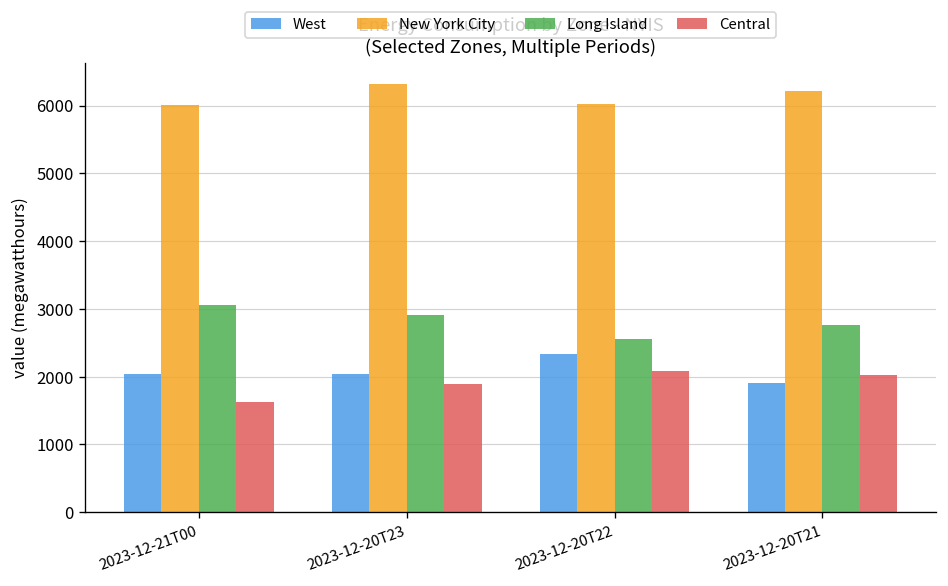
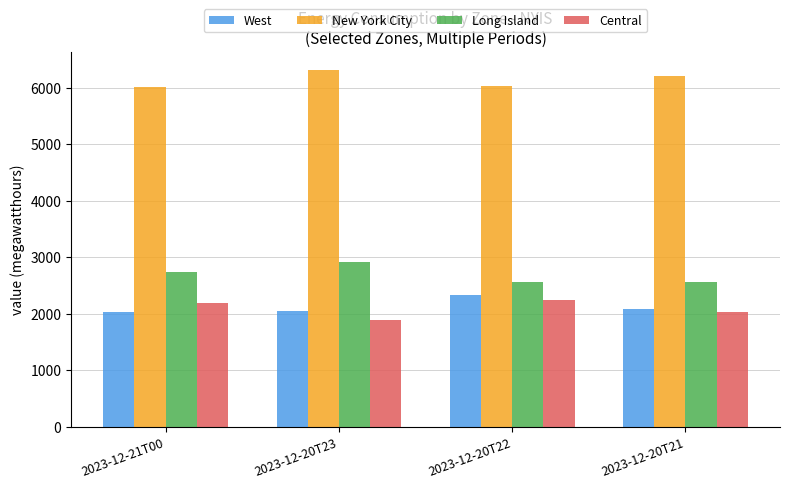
Long Island, 2023-12-21T00: 3100 -> 2700
Central, 2023-12-21T00: 1600 -> 2200
Central, 2023-12-20T22: 2100 -> 2200
West, 2023-12-20T21: 1900 -> 2100
Long Island, 2023-12-20T21: 2800 -> 2600
